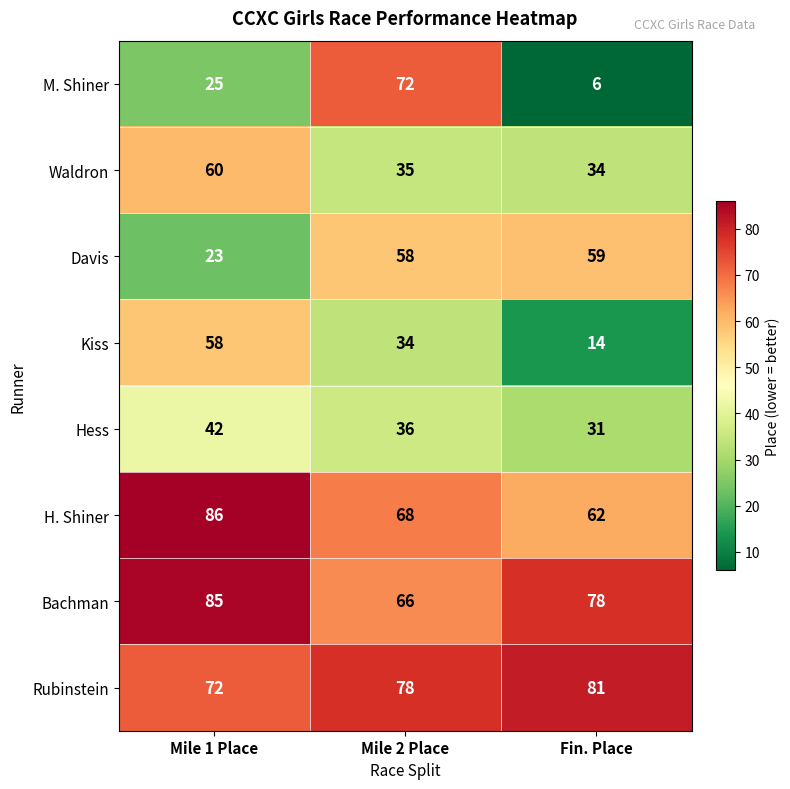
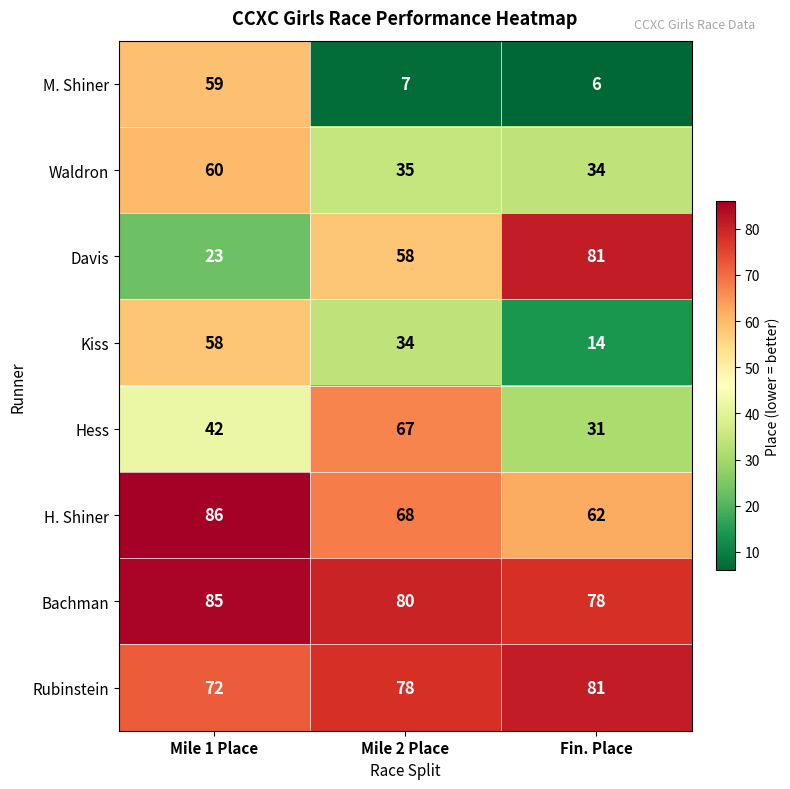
M. Shiner, Mile 1 Place: 25 -> 59
M. Shiner, Mile 2 Place: 72 -> 7
Davis, Fin. Place: 59 -> 81
Hess, Mile 2 Place: 36 -> 67
Bachman, Mile 2 Place: 66 -> 80
